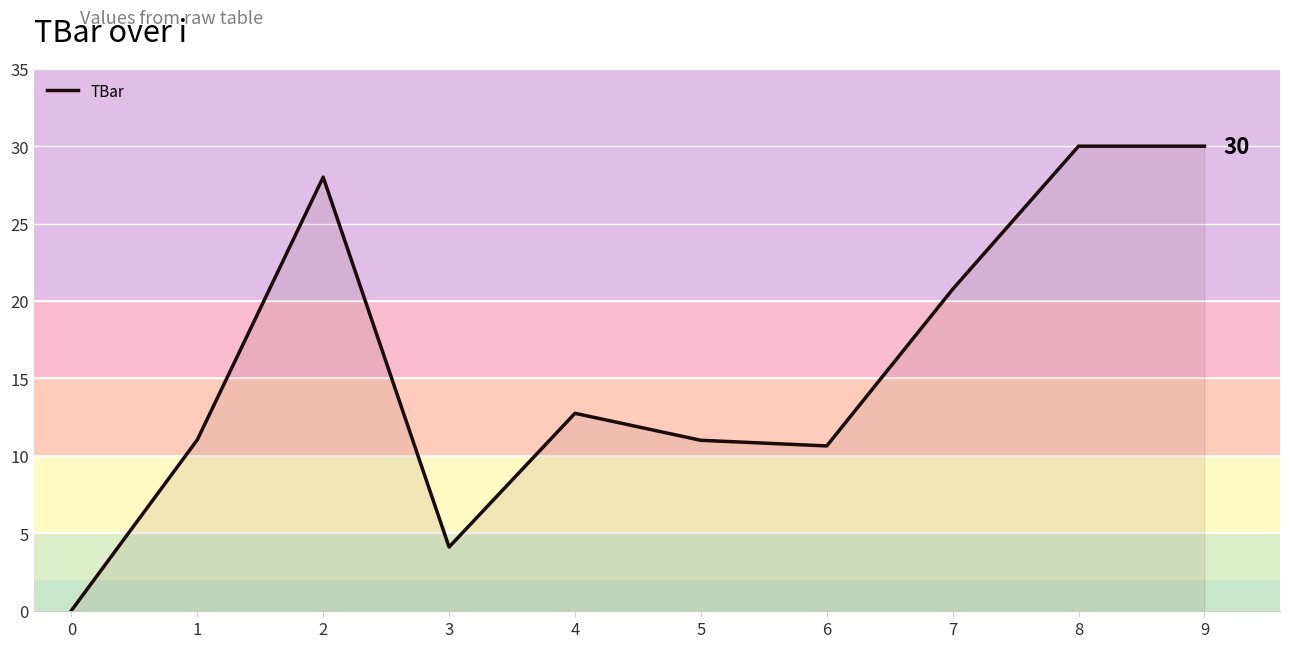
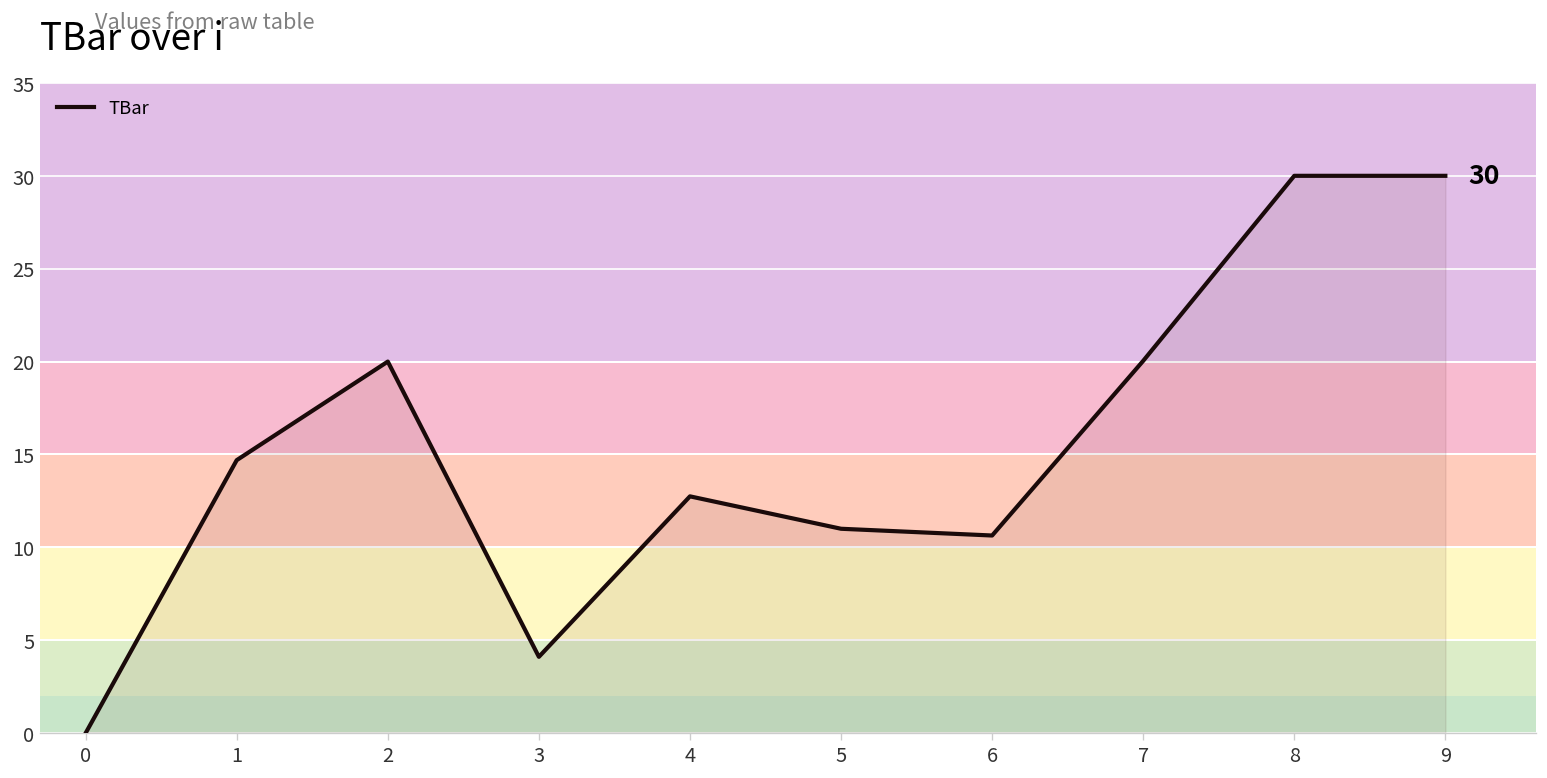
1: 11.0 -> 14.7
2: 28 -> 20
7: 20.8 -> 20.0
